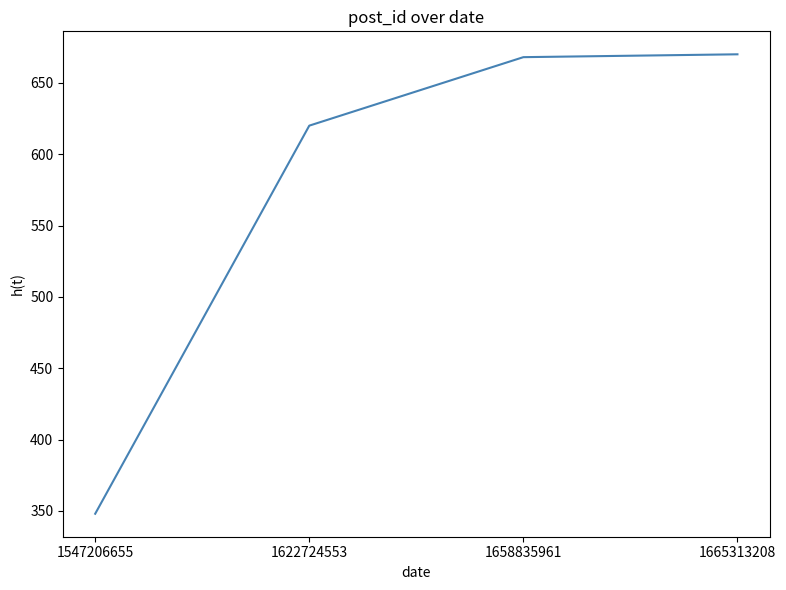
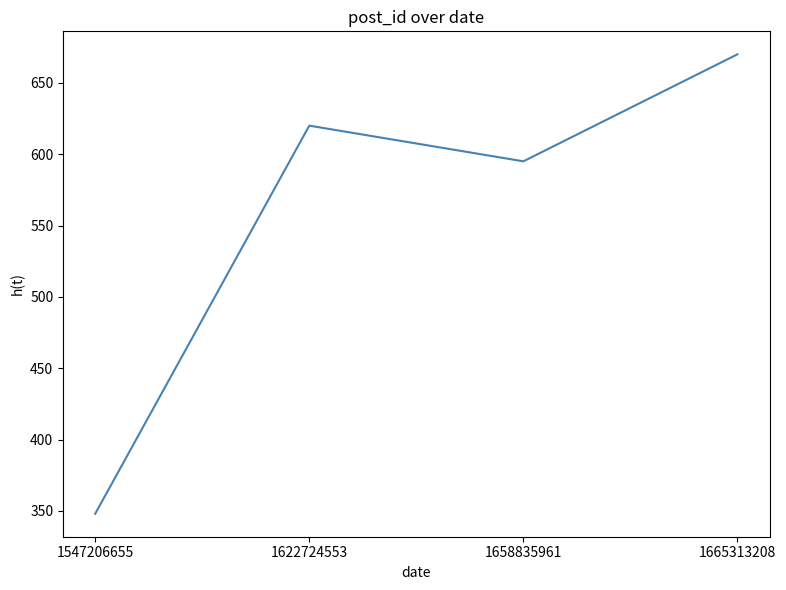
1658835961: 668 -> 595
